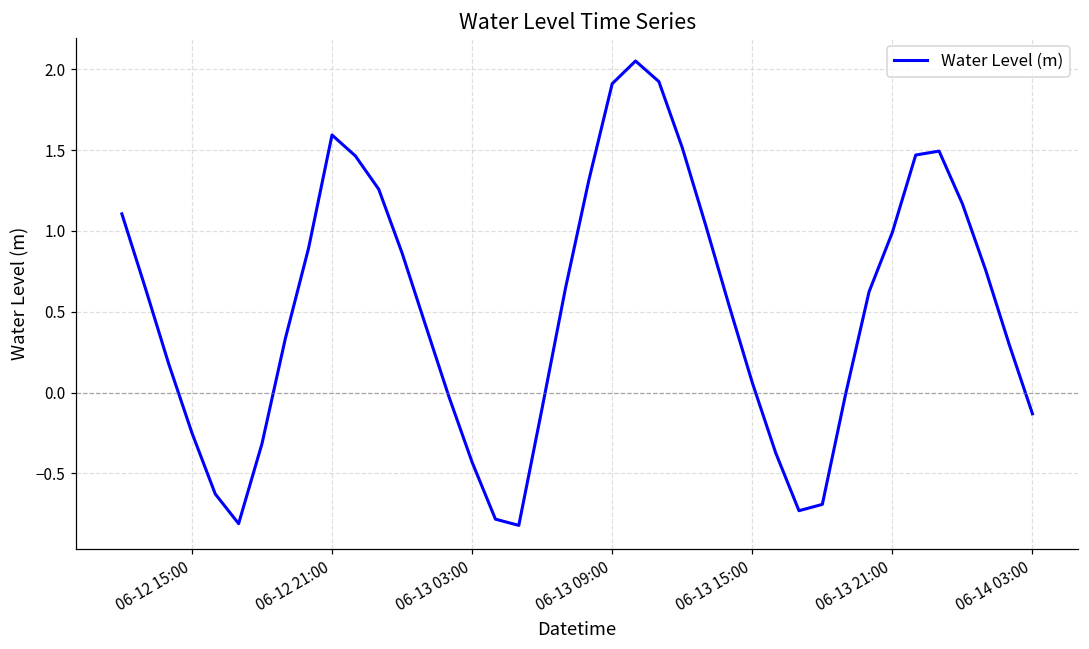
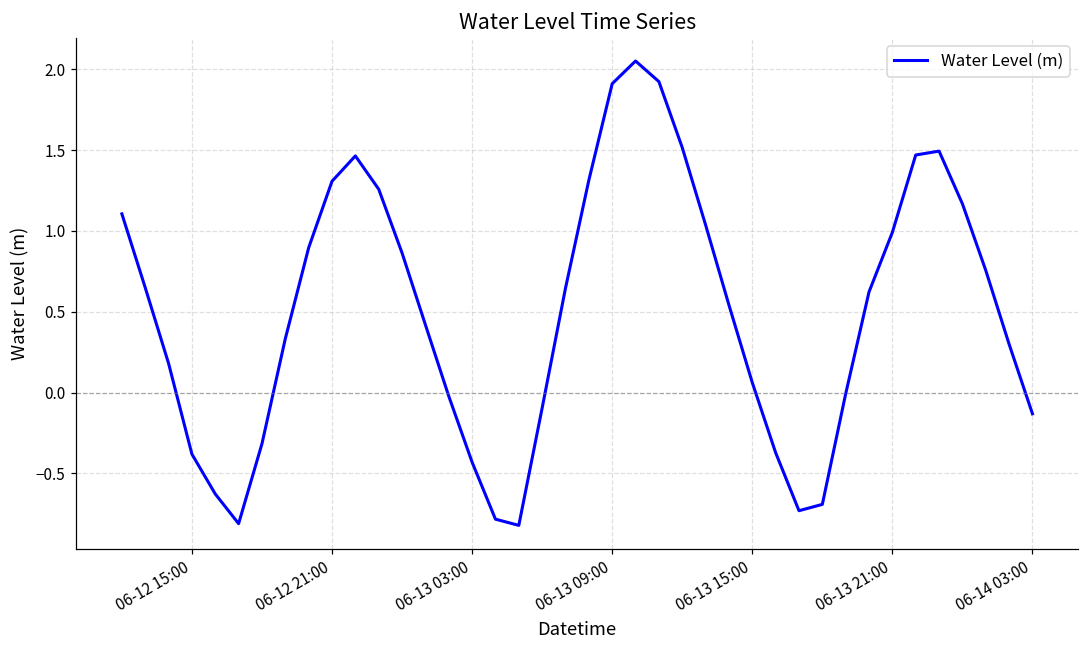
06-12 15:00: -0.25 -> -0.38
06-12 21:00: 1.59 -> 1.31
